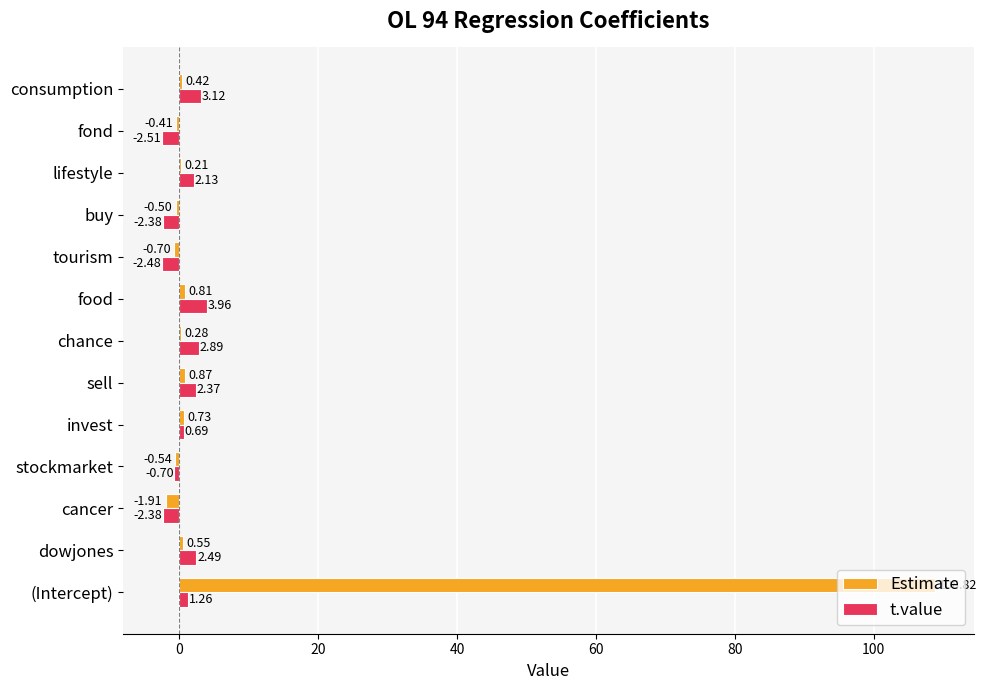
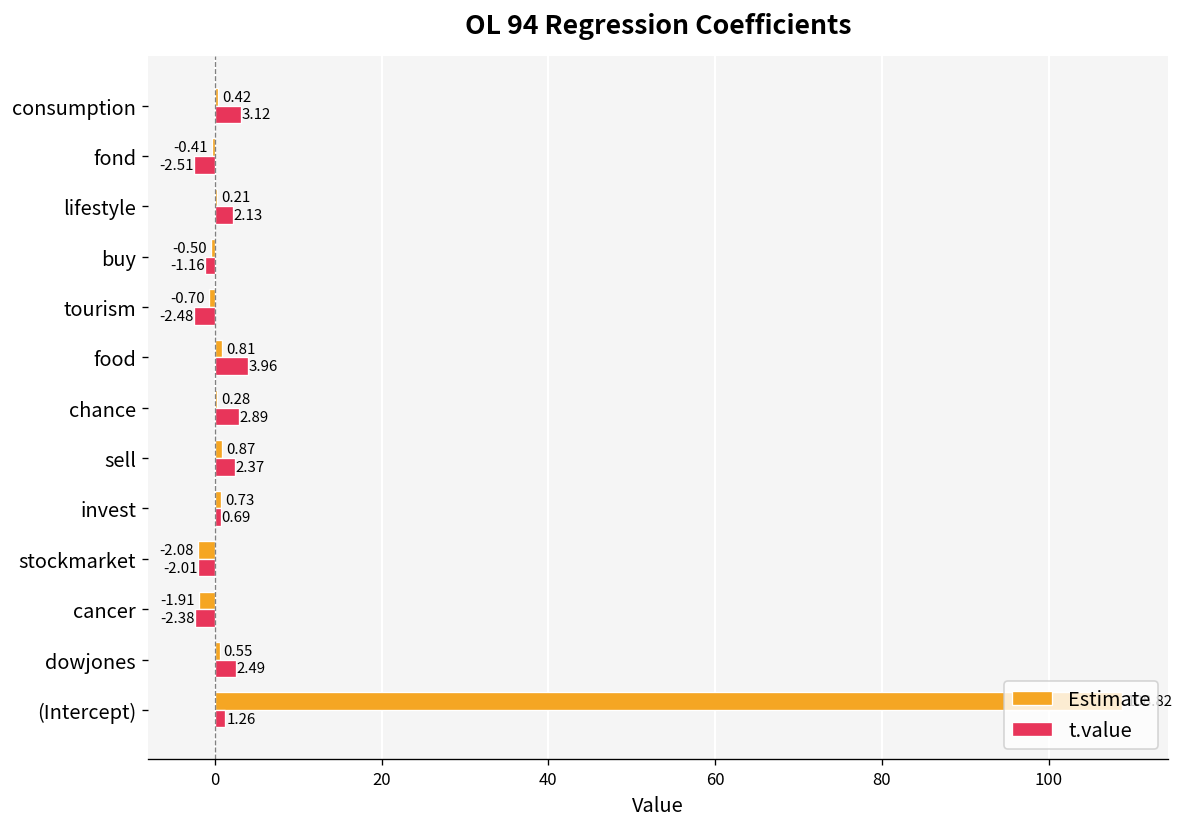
t.value, buy: -2.38 -> -1.16
Estimate, stockmarket: -0.54 -> -2.08
t.value, stockmarket: -0.70 -> -2.01
